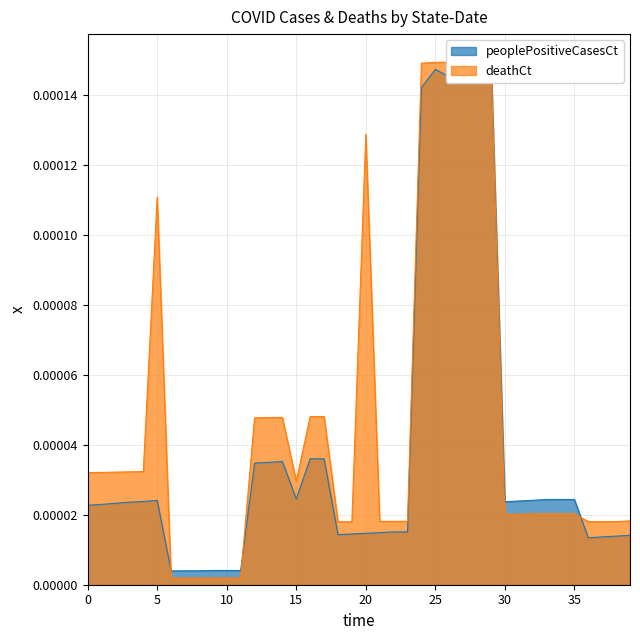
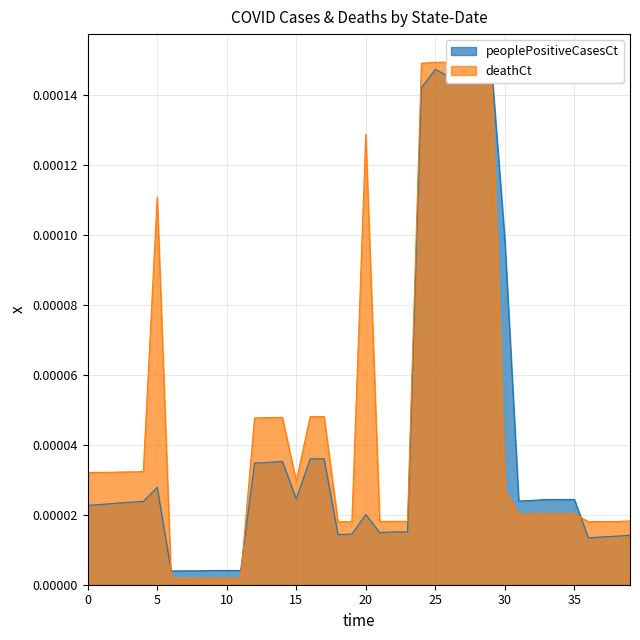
peoplePositiveCasesCt, 5: 0.000024 -> 0.000028
peoplePositiveCasesCt, 20: 0.000015 -> 0.000020
peoplePositiveCasesCt, 30: 0.000024 -> 0.000099
deathCt, 30: 0.000020 -> 0.000027
